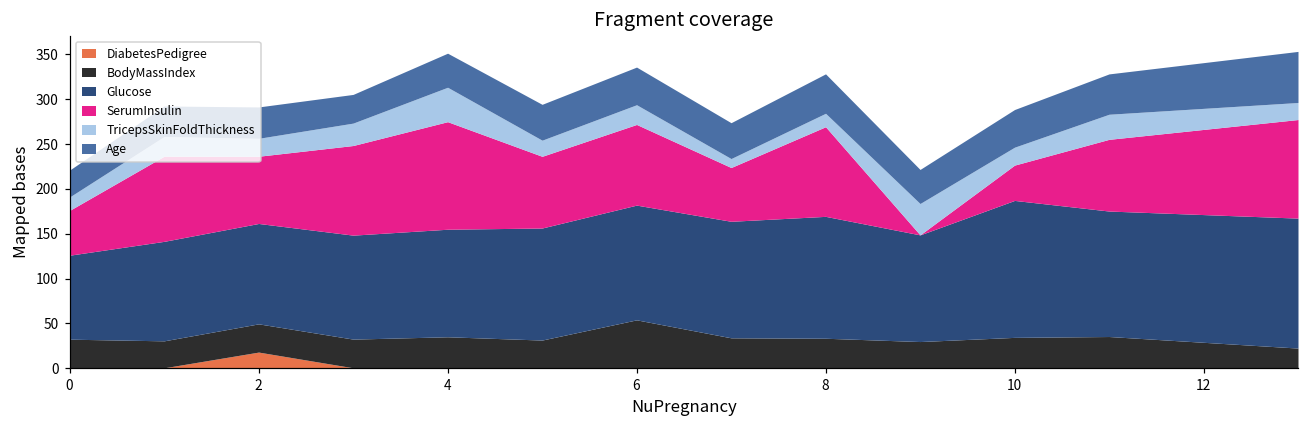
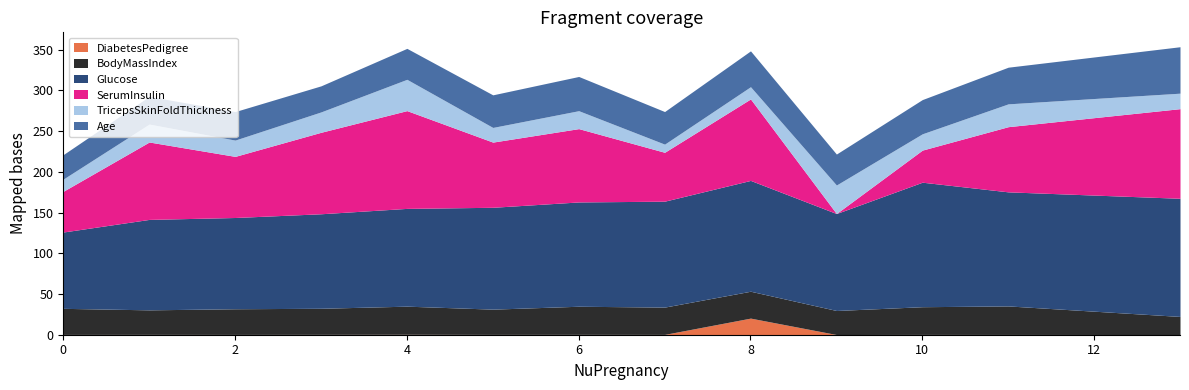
DiabetesPedigree, 2: 20 -> 0
BodyMassIndex, 6: 50 -> 30
DiabetesPedigree, 8: 0 -> 20
